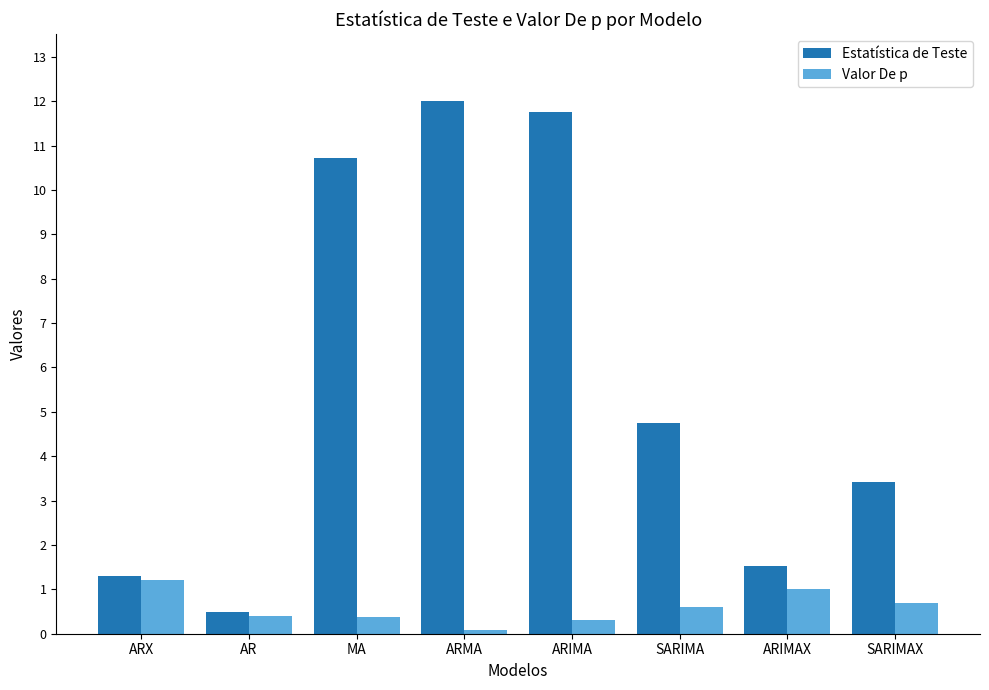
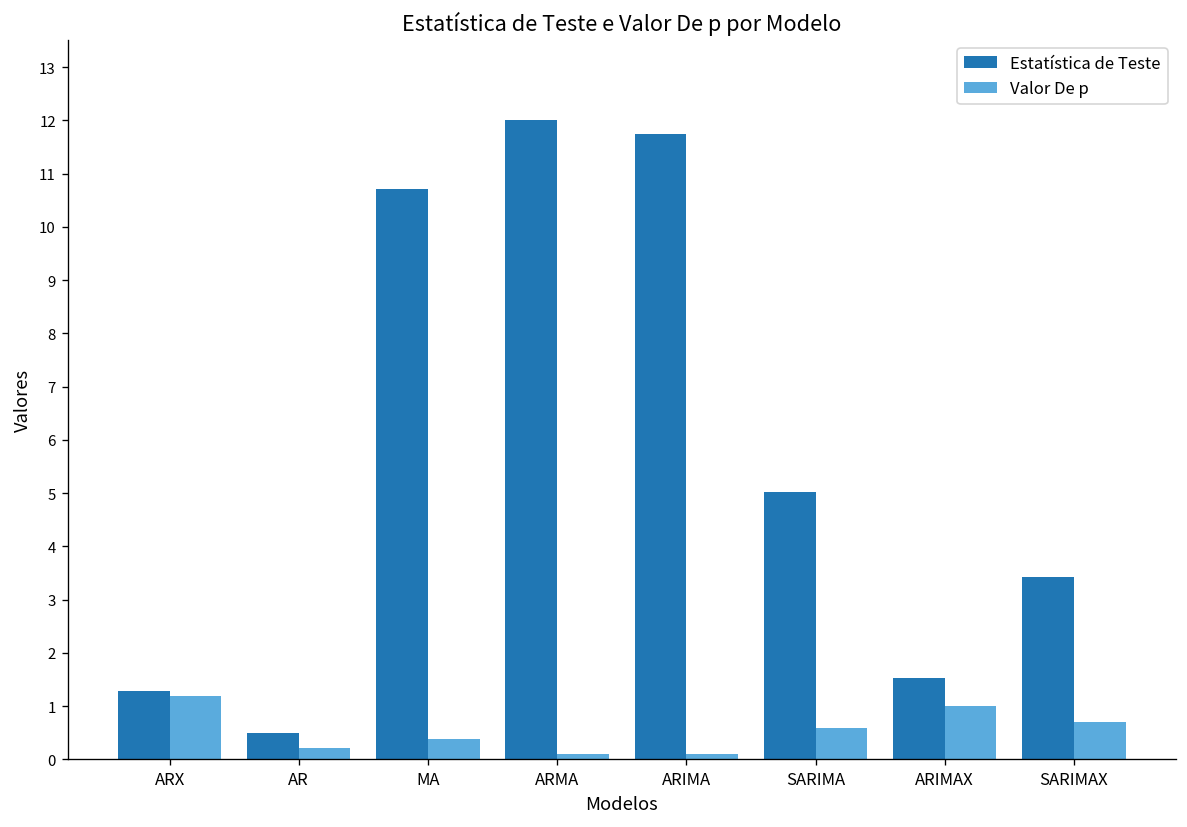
Valor De p, AR: 0.4 -> 0.2
Valor De p, ARIMA: 0.3 -> 0.1
Estatística de Teste, SARIMA: 4.7 -> 5.0
